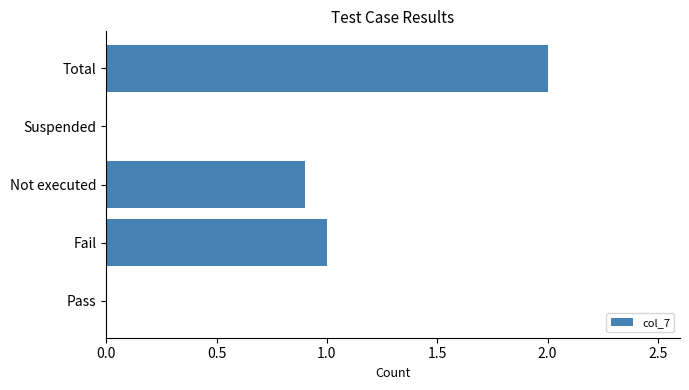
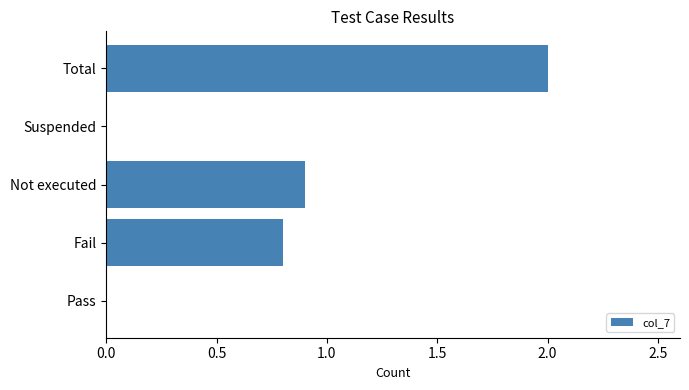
Fail: 1.0 -> 0.8
